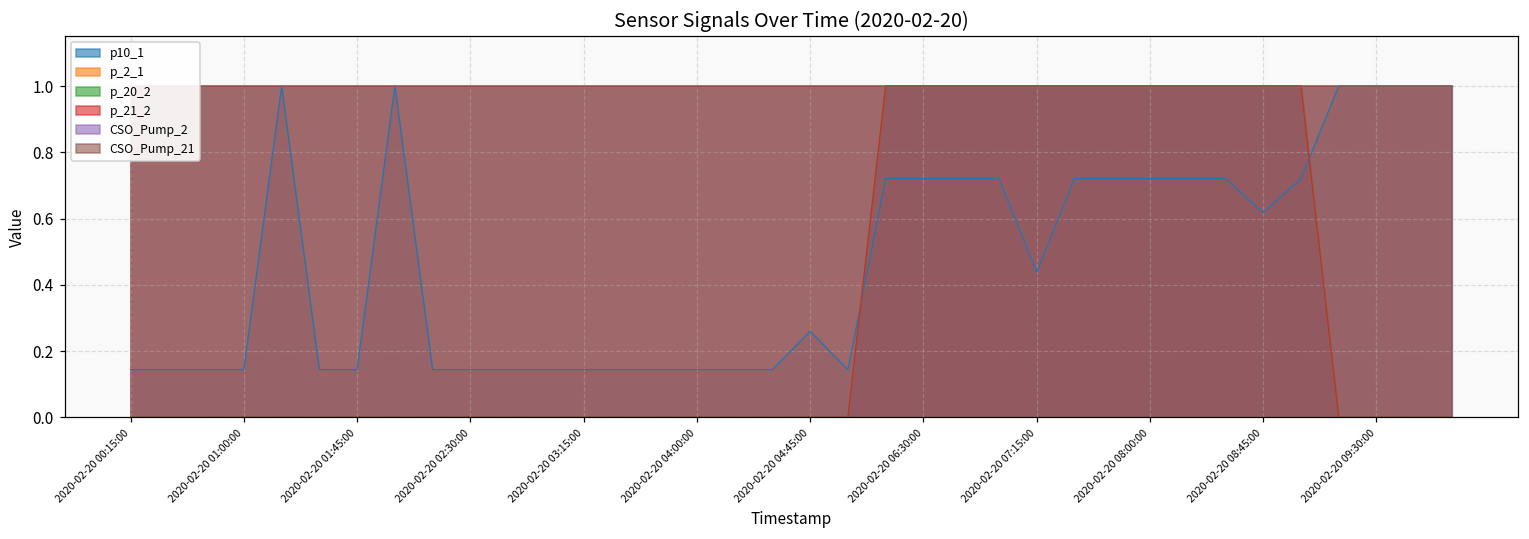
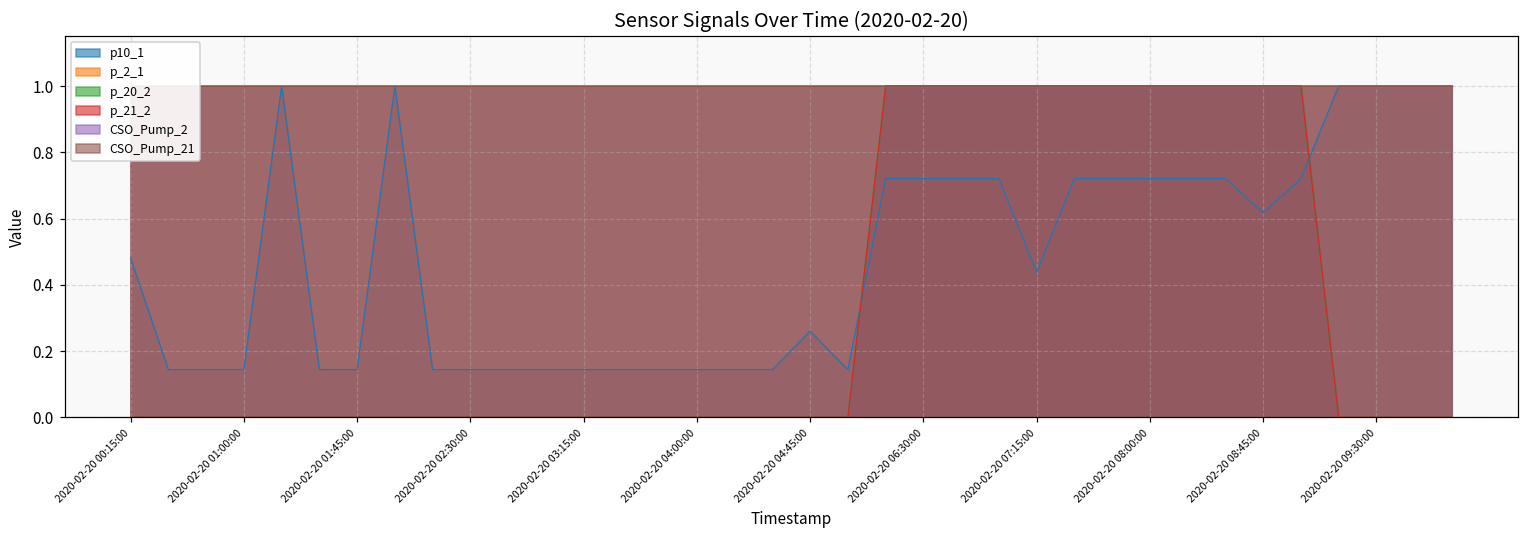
p10_1, 2020-02-20 00:15:00: 0.14 -> 0.48
